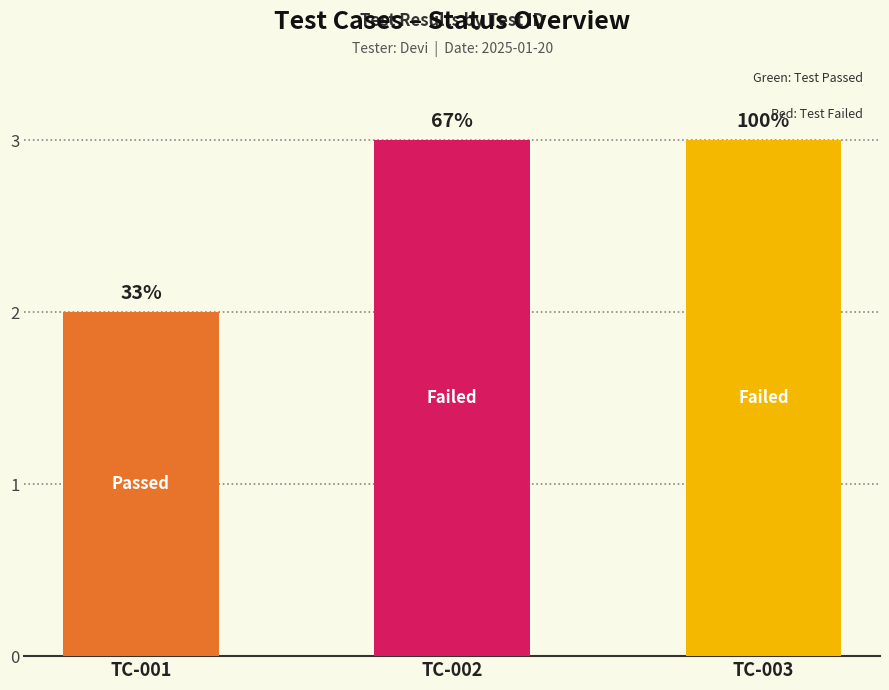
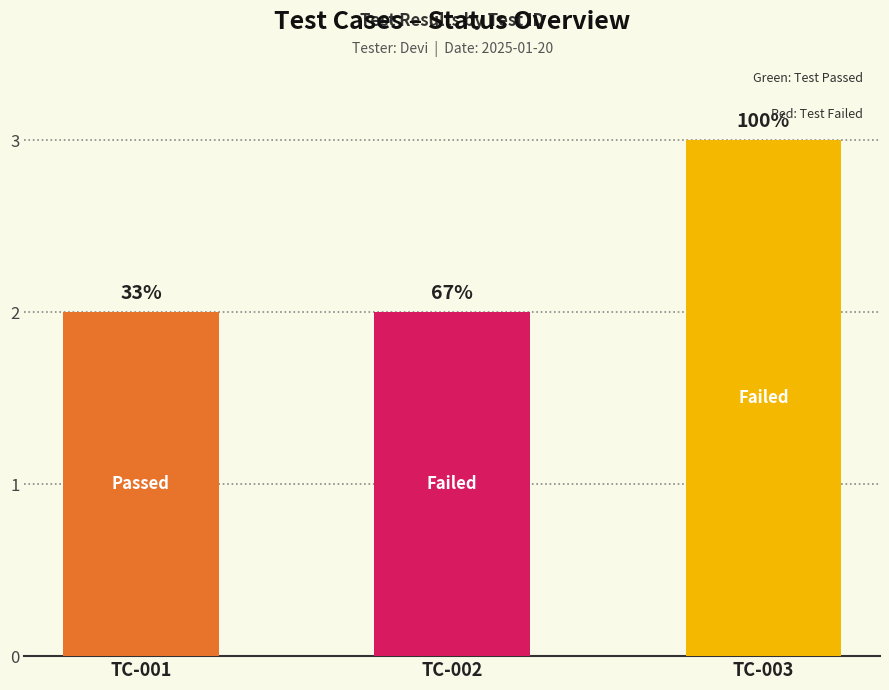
TC-002: 3 -> 2
